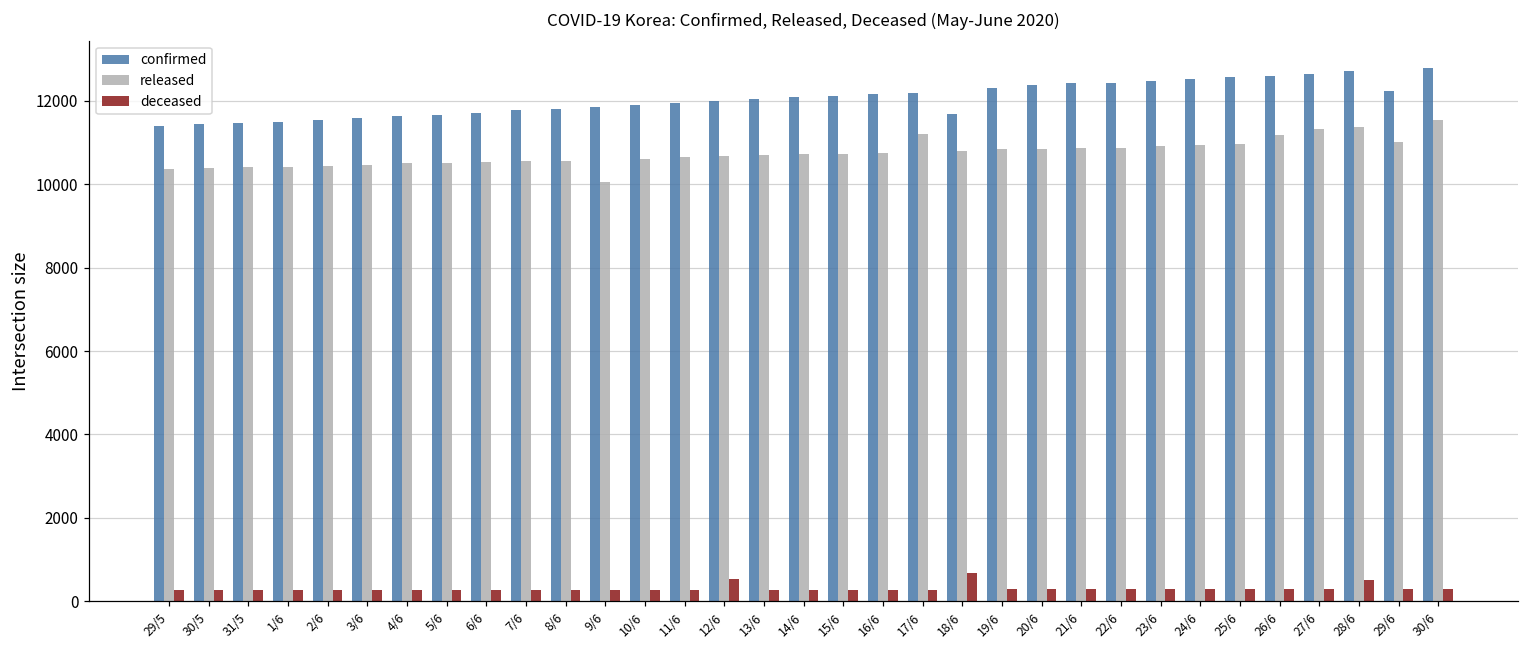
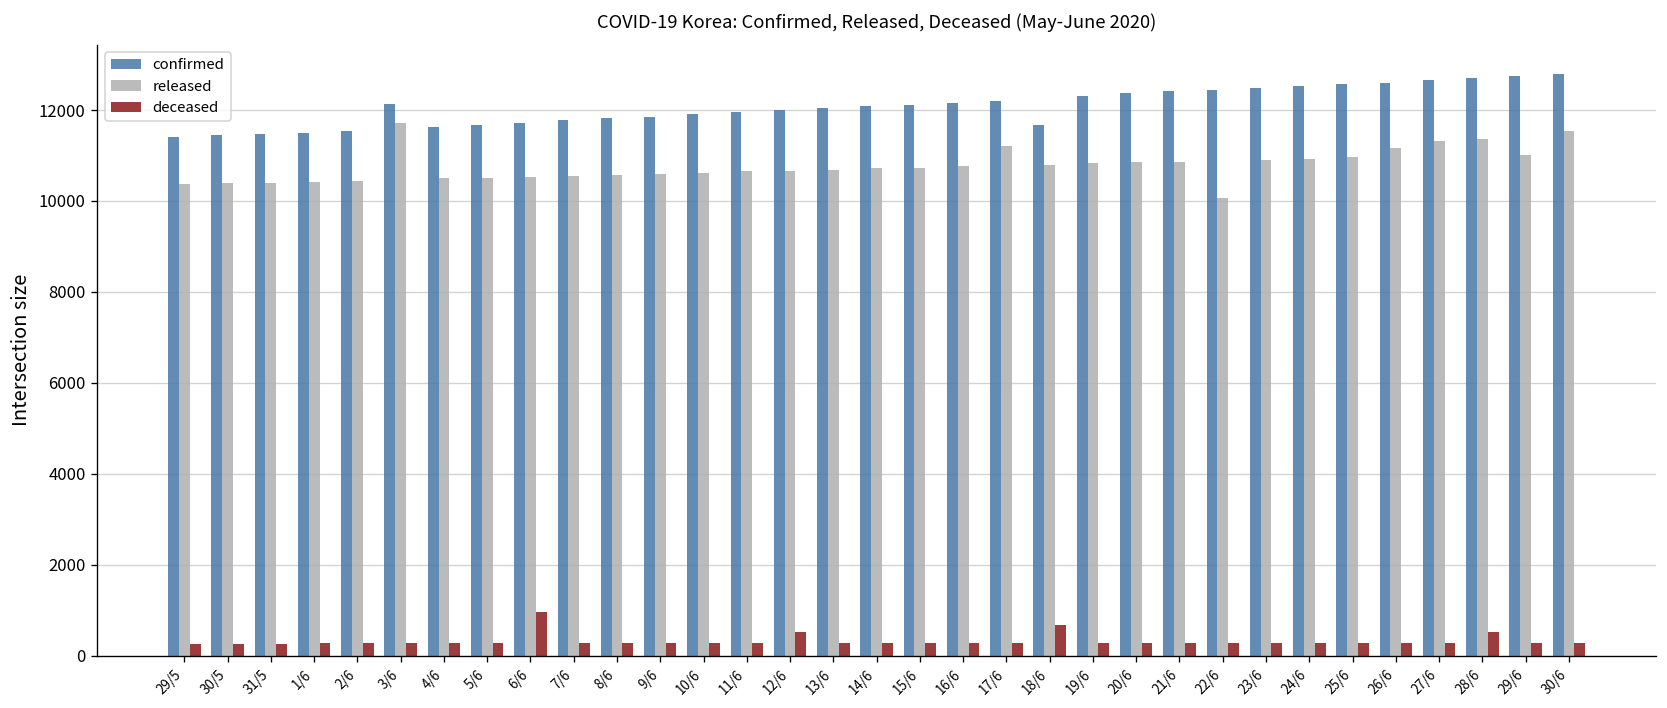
confirmed, 3/6: 11600 -> 12100
released, 3/6: 10500 -> 11700
deceased, 6/6: 300 -> 1000
released, 9/6: 10100 -> 10600
released, 22/6: 10900 -> 10100
confirmed, 29/6: 12200 -> 12800
